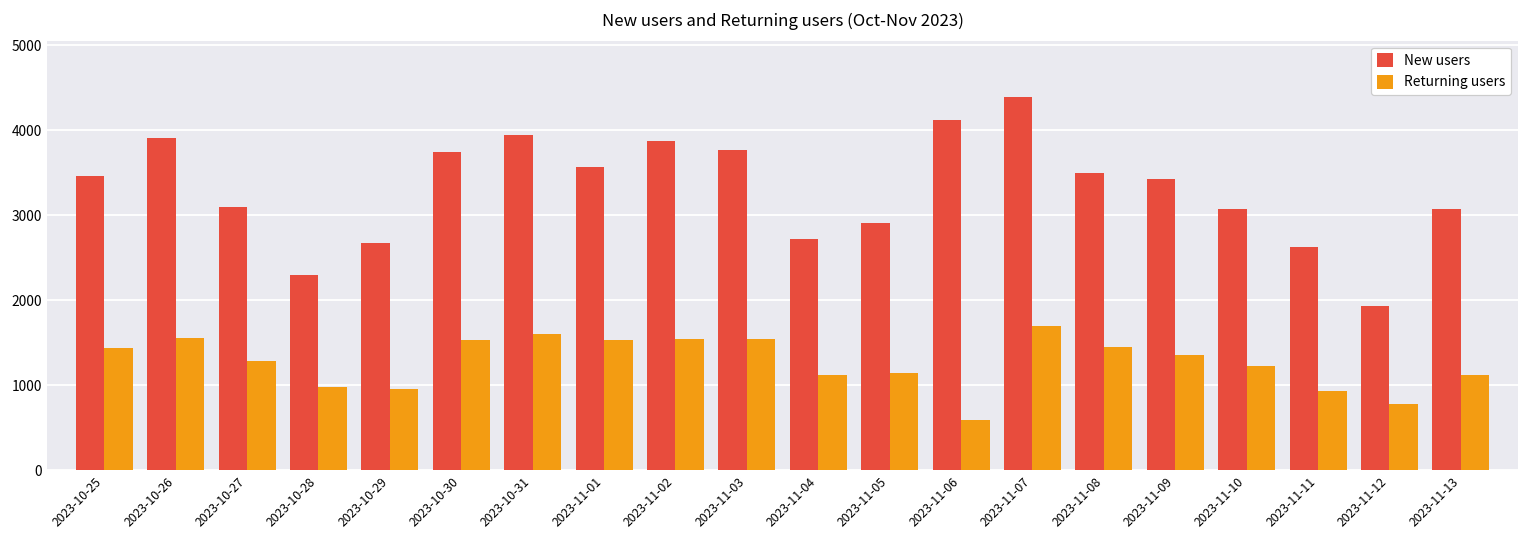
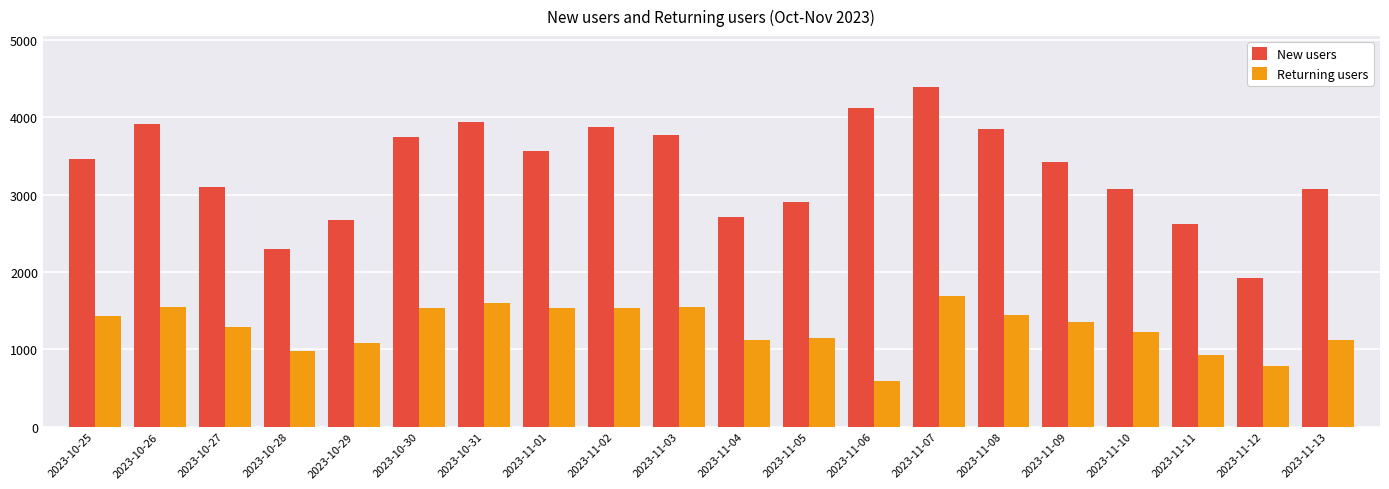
Returning users, 2023-10-29: 1000 -> 1100
New users, 2023-11-08: 3500 -> 3800
